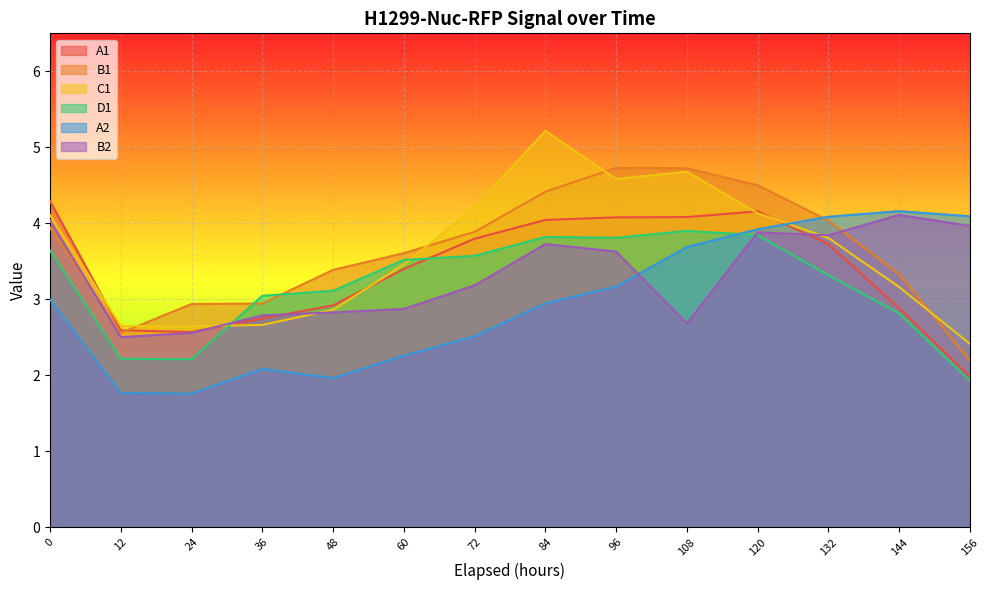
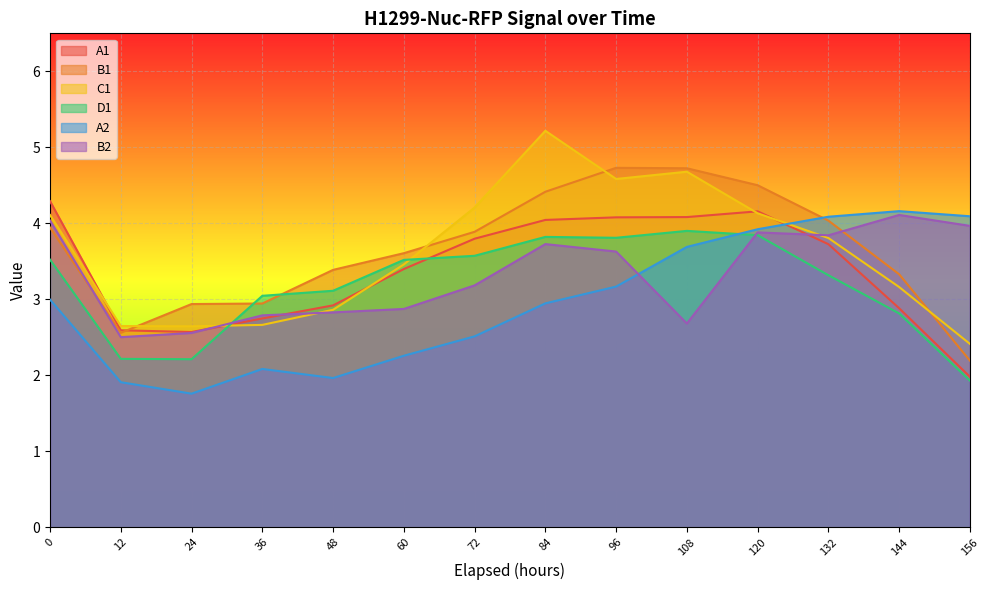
D1, 0: 3.6 -> 3.5
A2, 12: 1.8 -> 1.9
